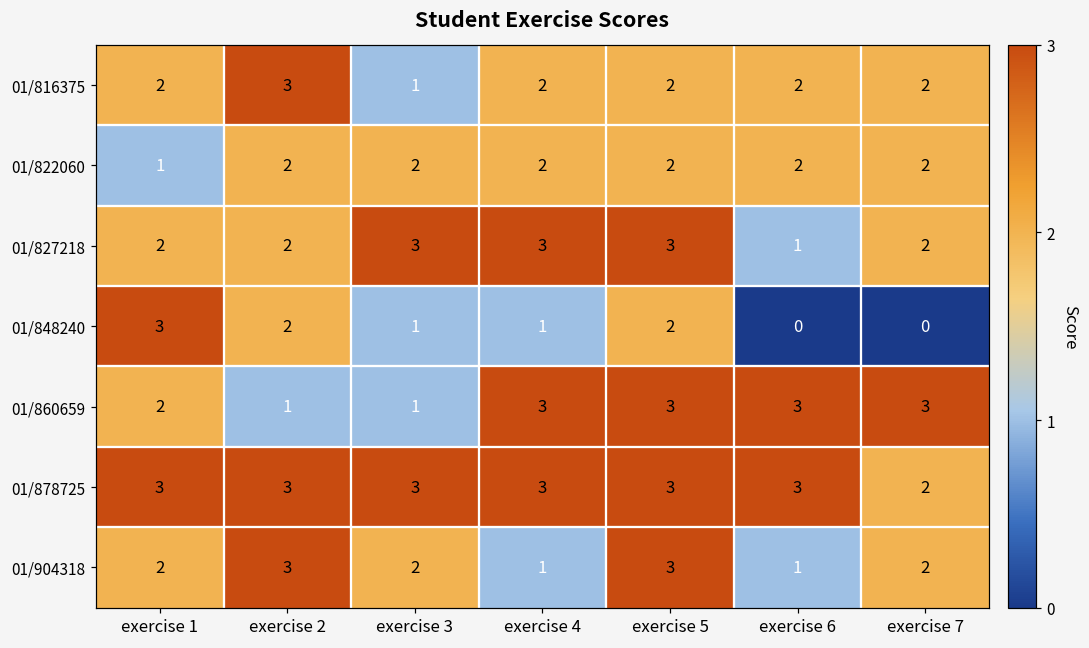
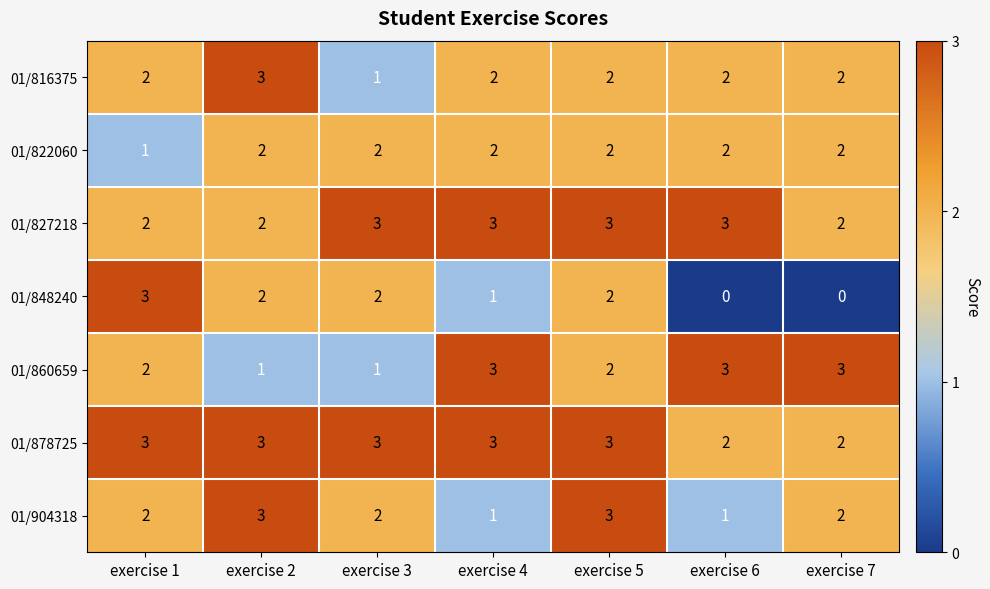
01/827218, exercise 6: 1 -> 3
01/848240, exercise 3: 1 -> 2
01/860659, exercise 5: 3 -> 2
01/878725, exercise 6: 3 -> 2
